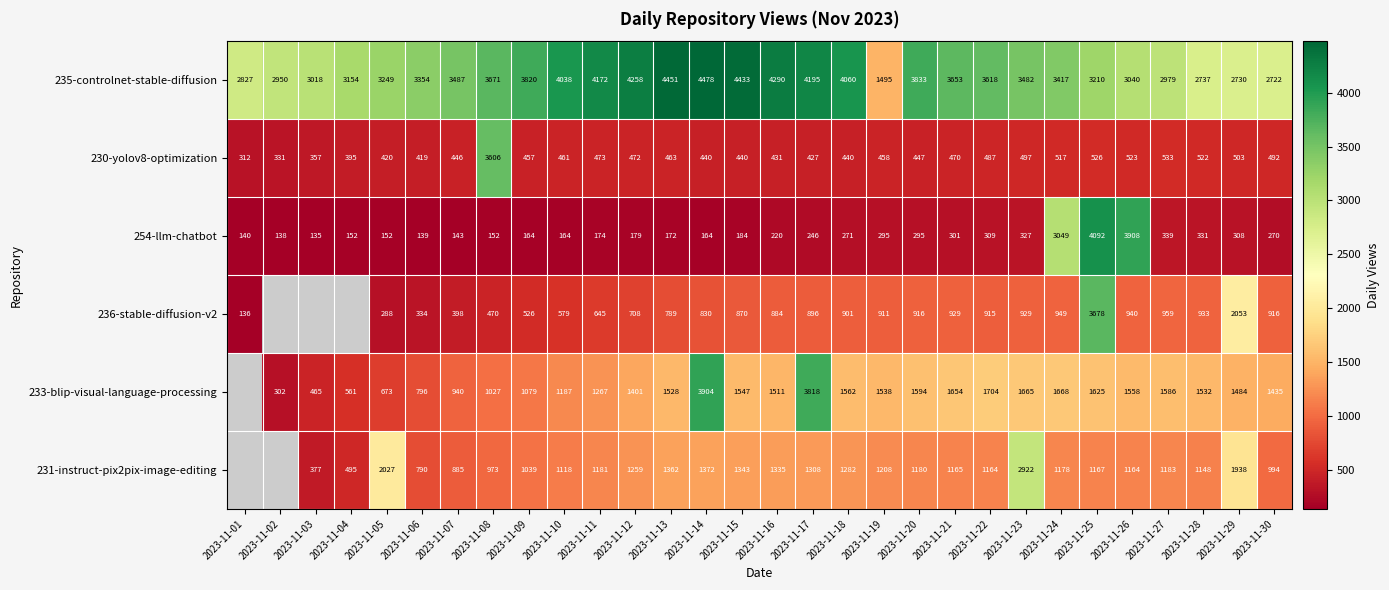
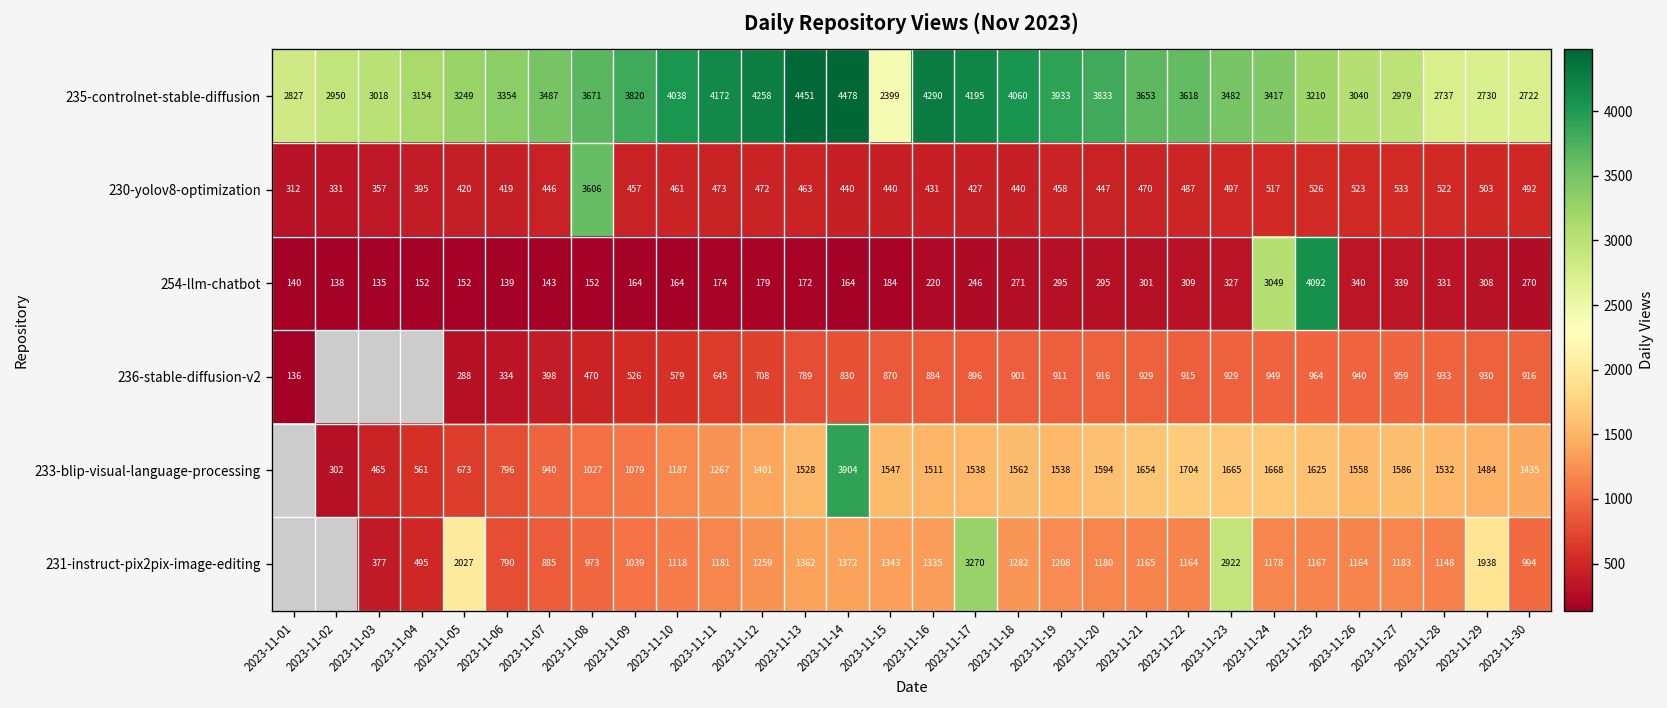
235-controlnet-stable-diffusion, 2023-11-15: 4433 -> 2399
235-controlnet-stable-diffusion, 2023-11-19: 1495 -> 3933
254-llm-chatbot, 2023-11-26: 3908 -> 340
236-stable-diffusion-v2, 2023-11-25: 3678 -> 964
236-stable-diffusion-v2, 2023-11-29: 2053 -> 930
233-blip-visual-language-processing, 2023-11-17: 3818 -> 1538
231-instruct-pix2pix-image-editing, 2023-11-17: 1308 -> 3270
